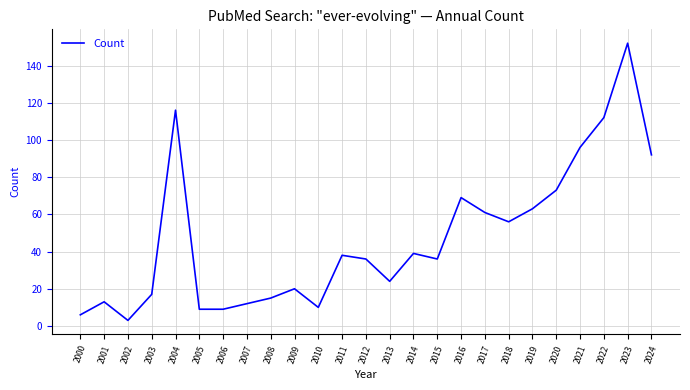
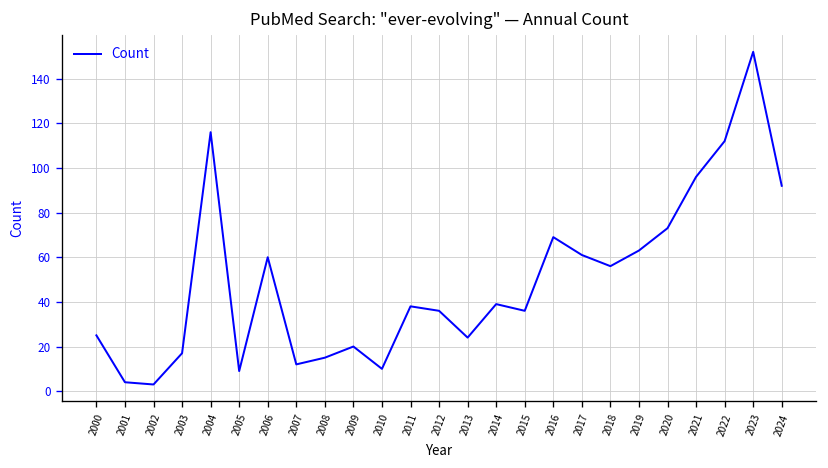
2000: 6 -> 25
2001: 13 -> 4
2006: 9 -> 60
